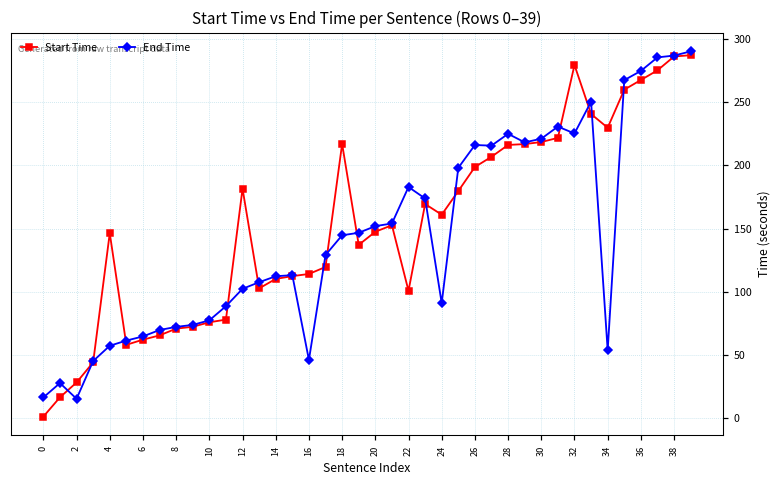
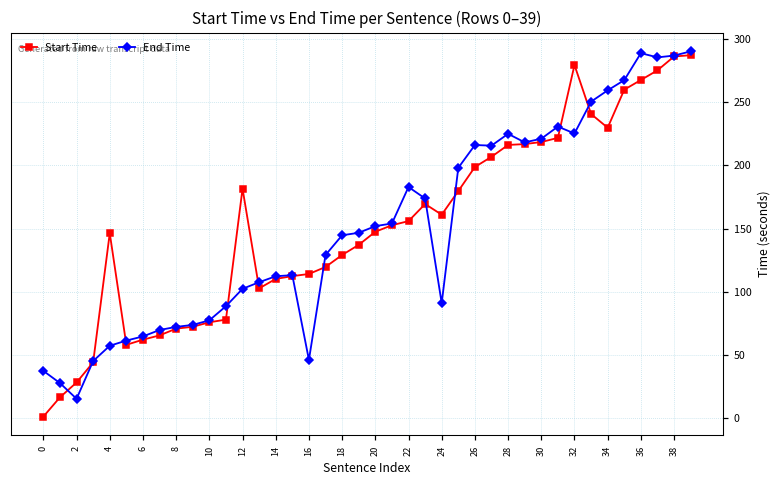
End Time, 0: 17 -> 38
Start Time, 18: 217 -> 129
Start Time, 22: 101 -> 156
End Time, 34: 54 -> 259
End Time, 36: 275 -> 289
